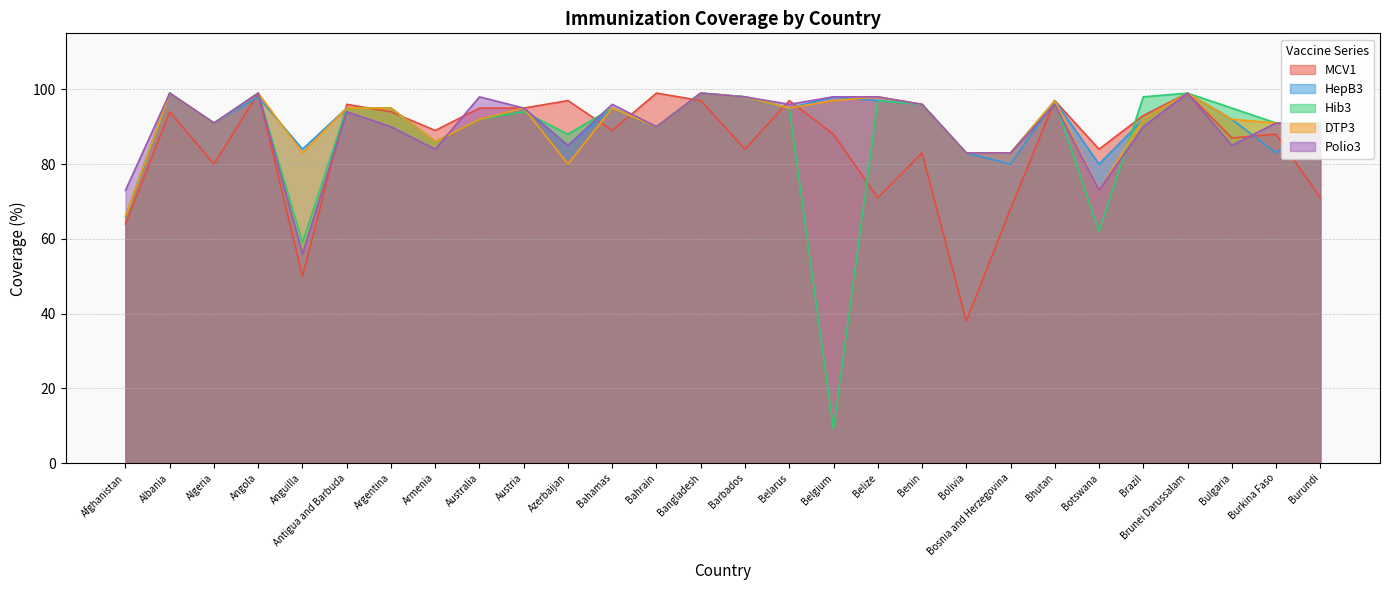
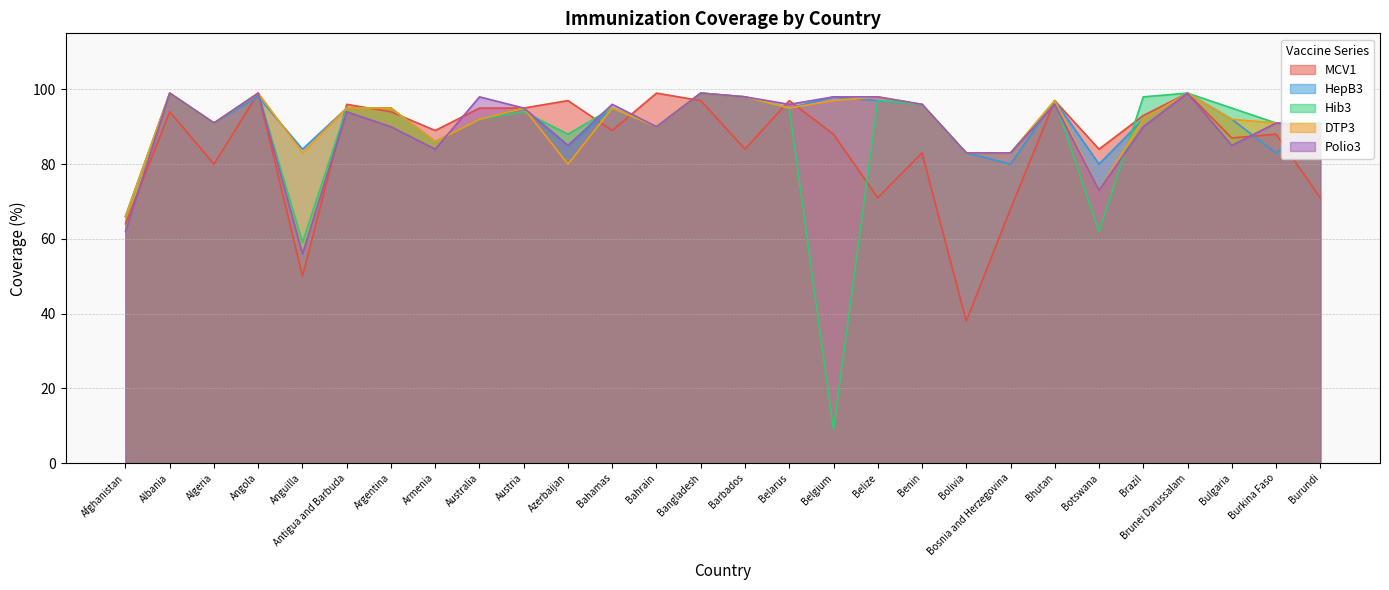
Polio3, Afghanistan: 73 -> 62
